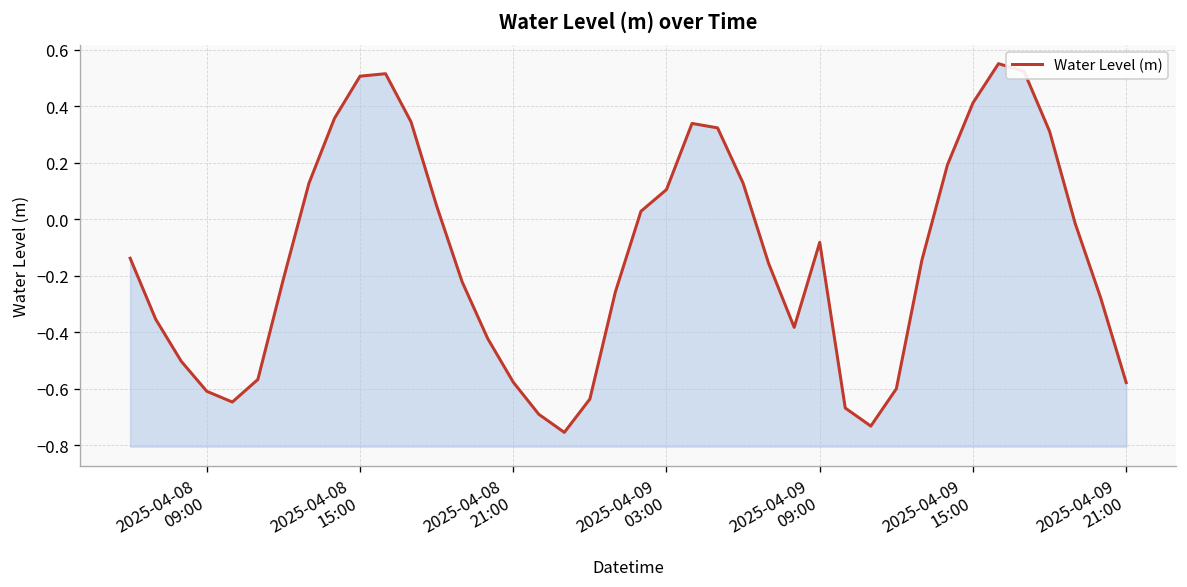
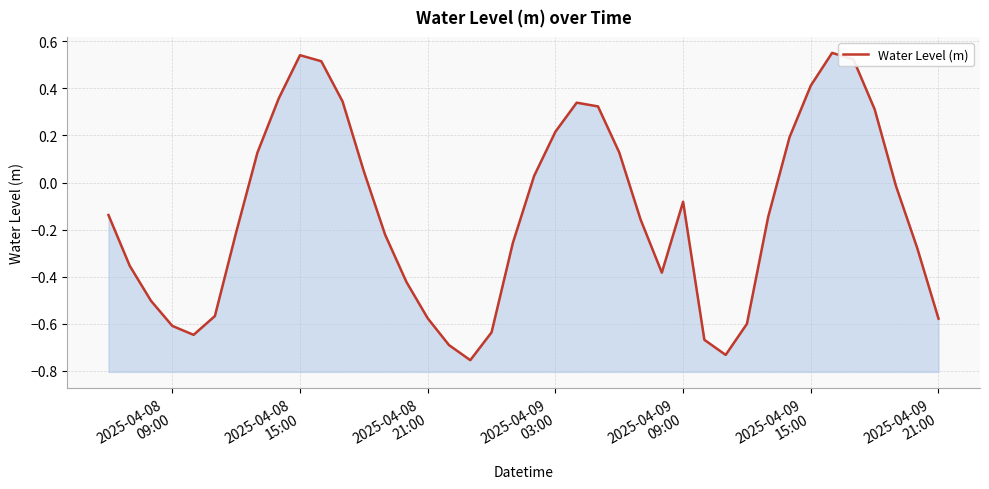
2025-04-08 15:00: 0.51 -> 0.54
2025-04-09 03:00: 0.11 -> 0.22
